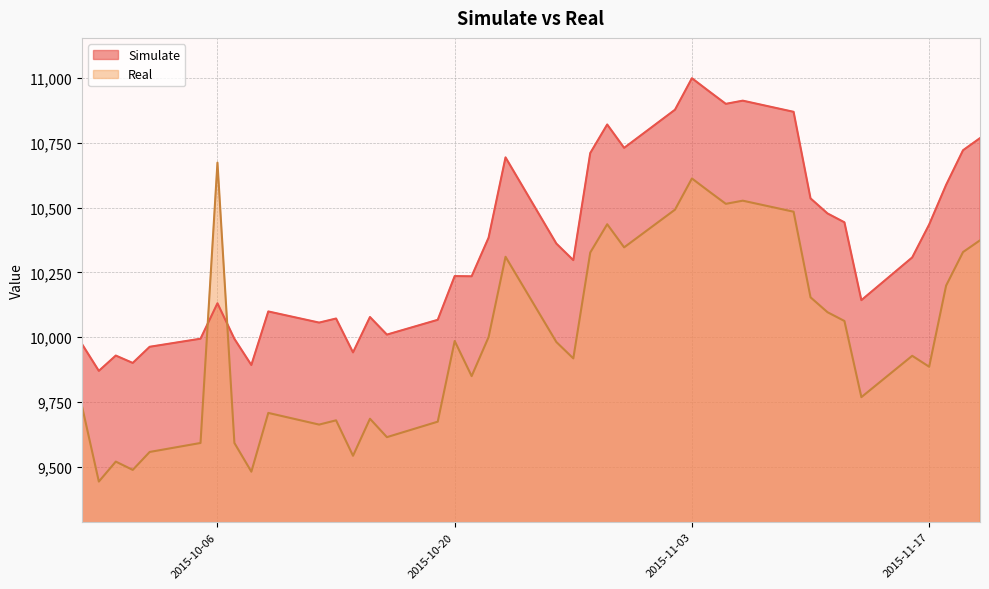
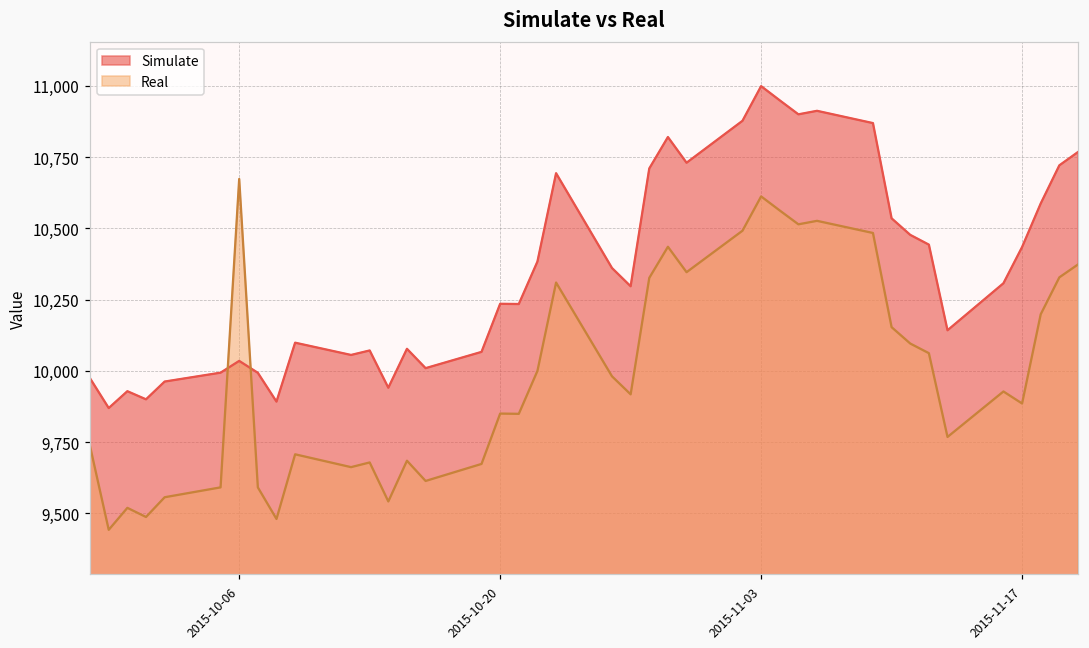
Simulate, 2015-10-06: 10,130 -> 10,040
Real, 2015-10-20: 9,990 -> 9,850
